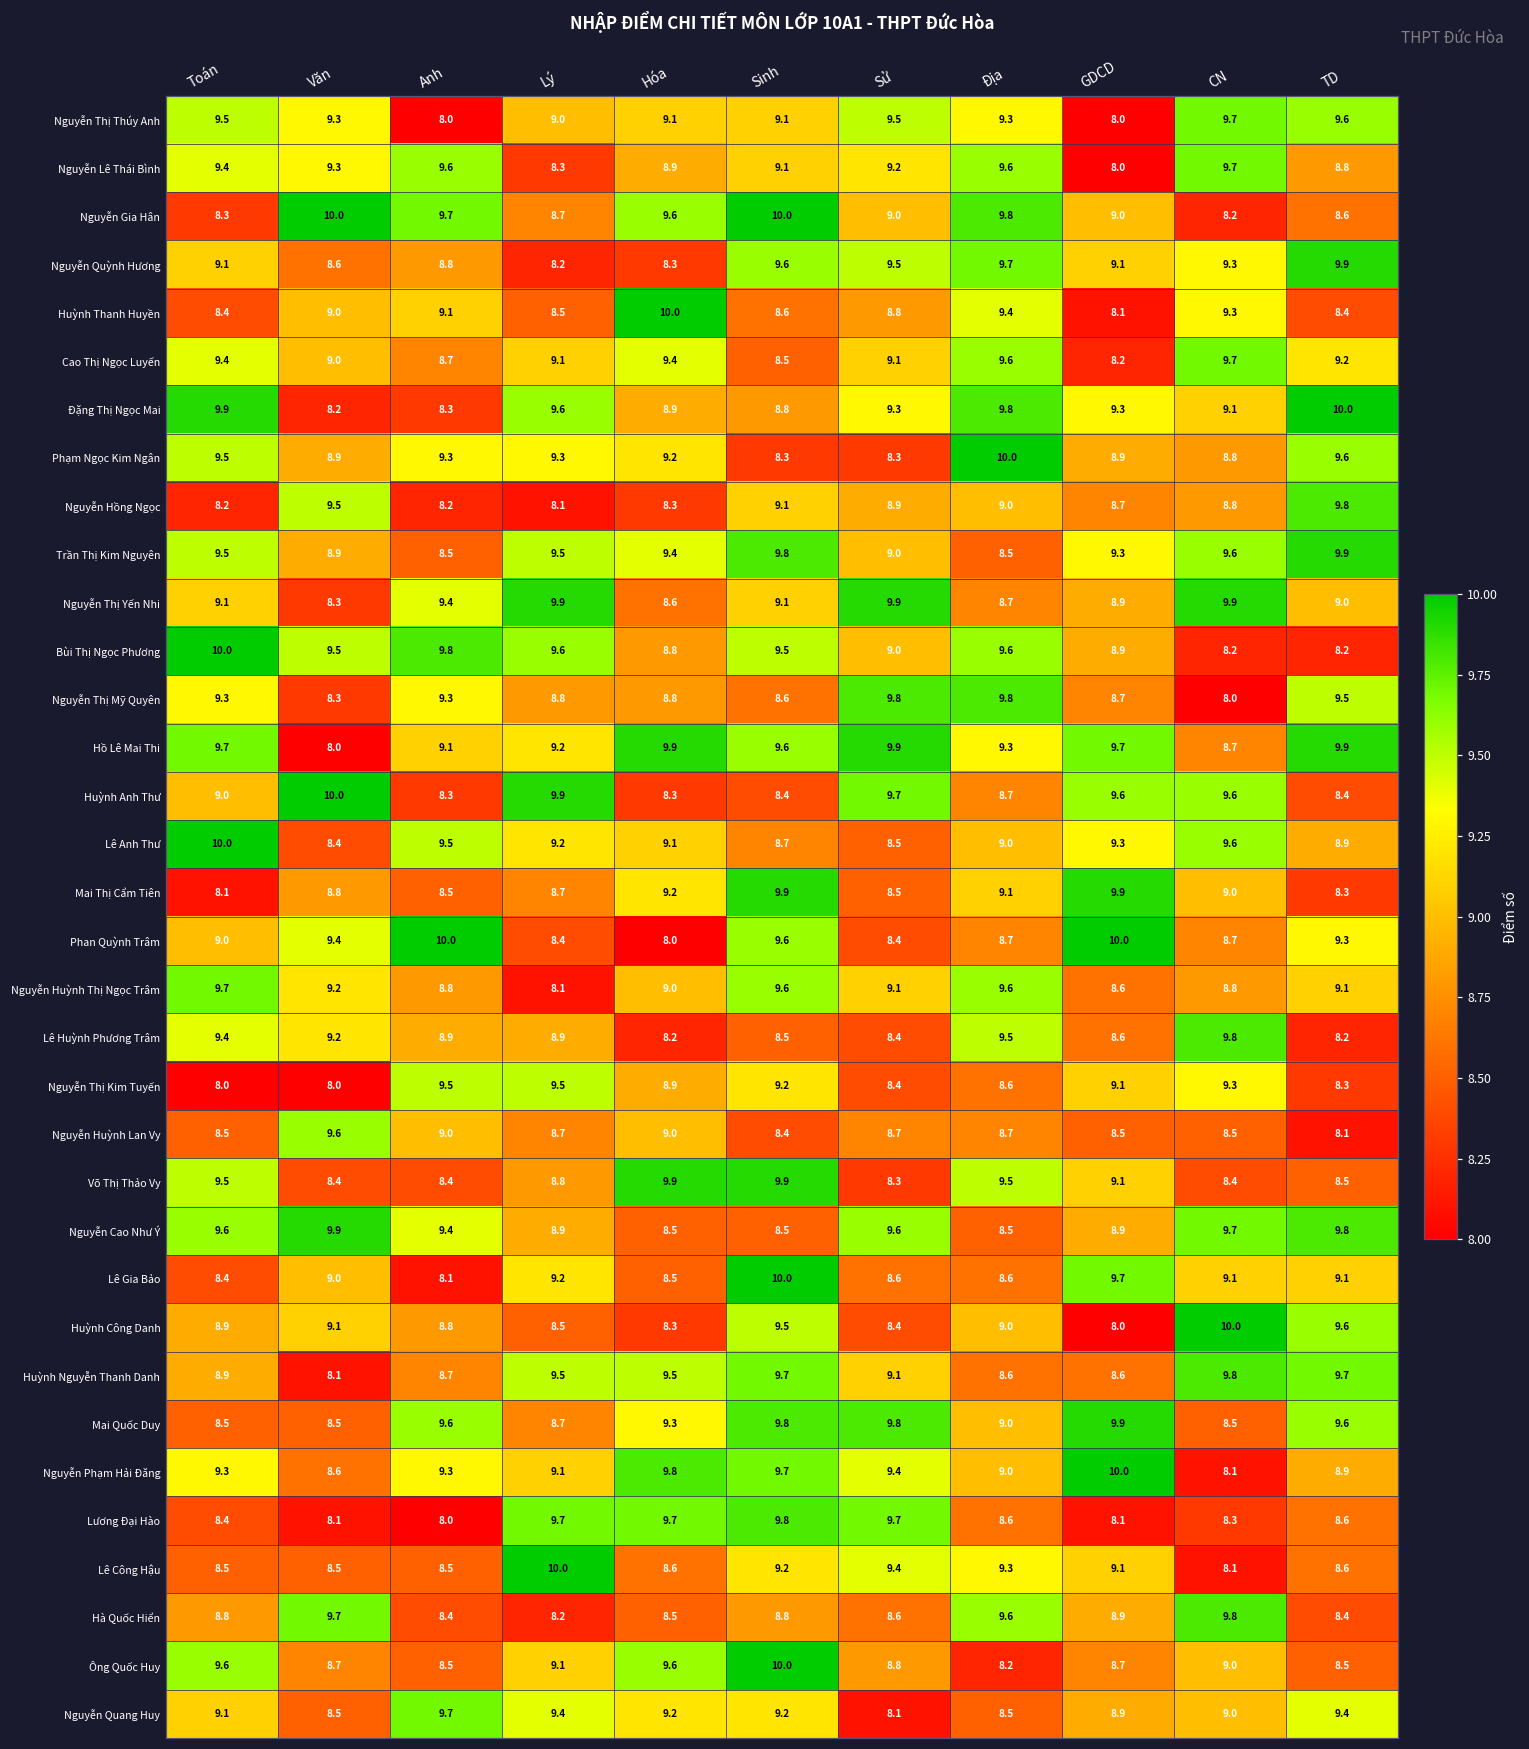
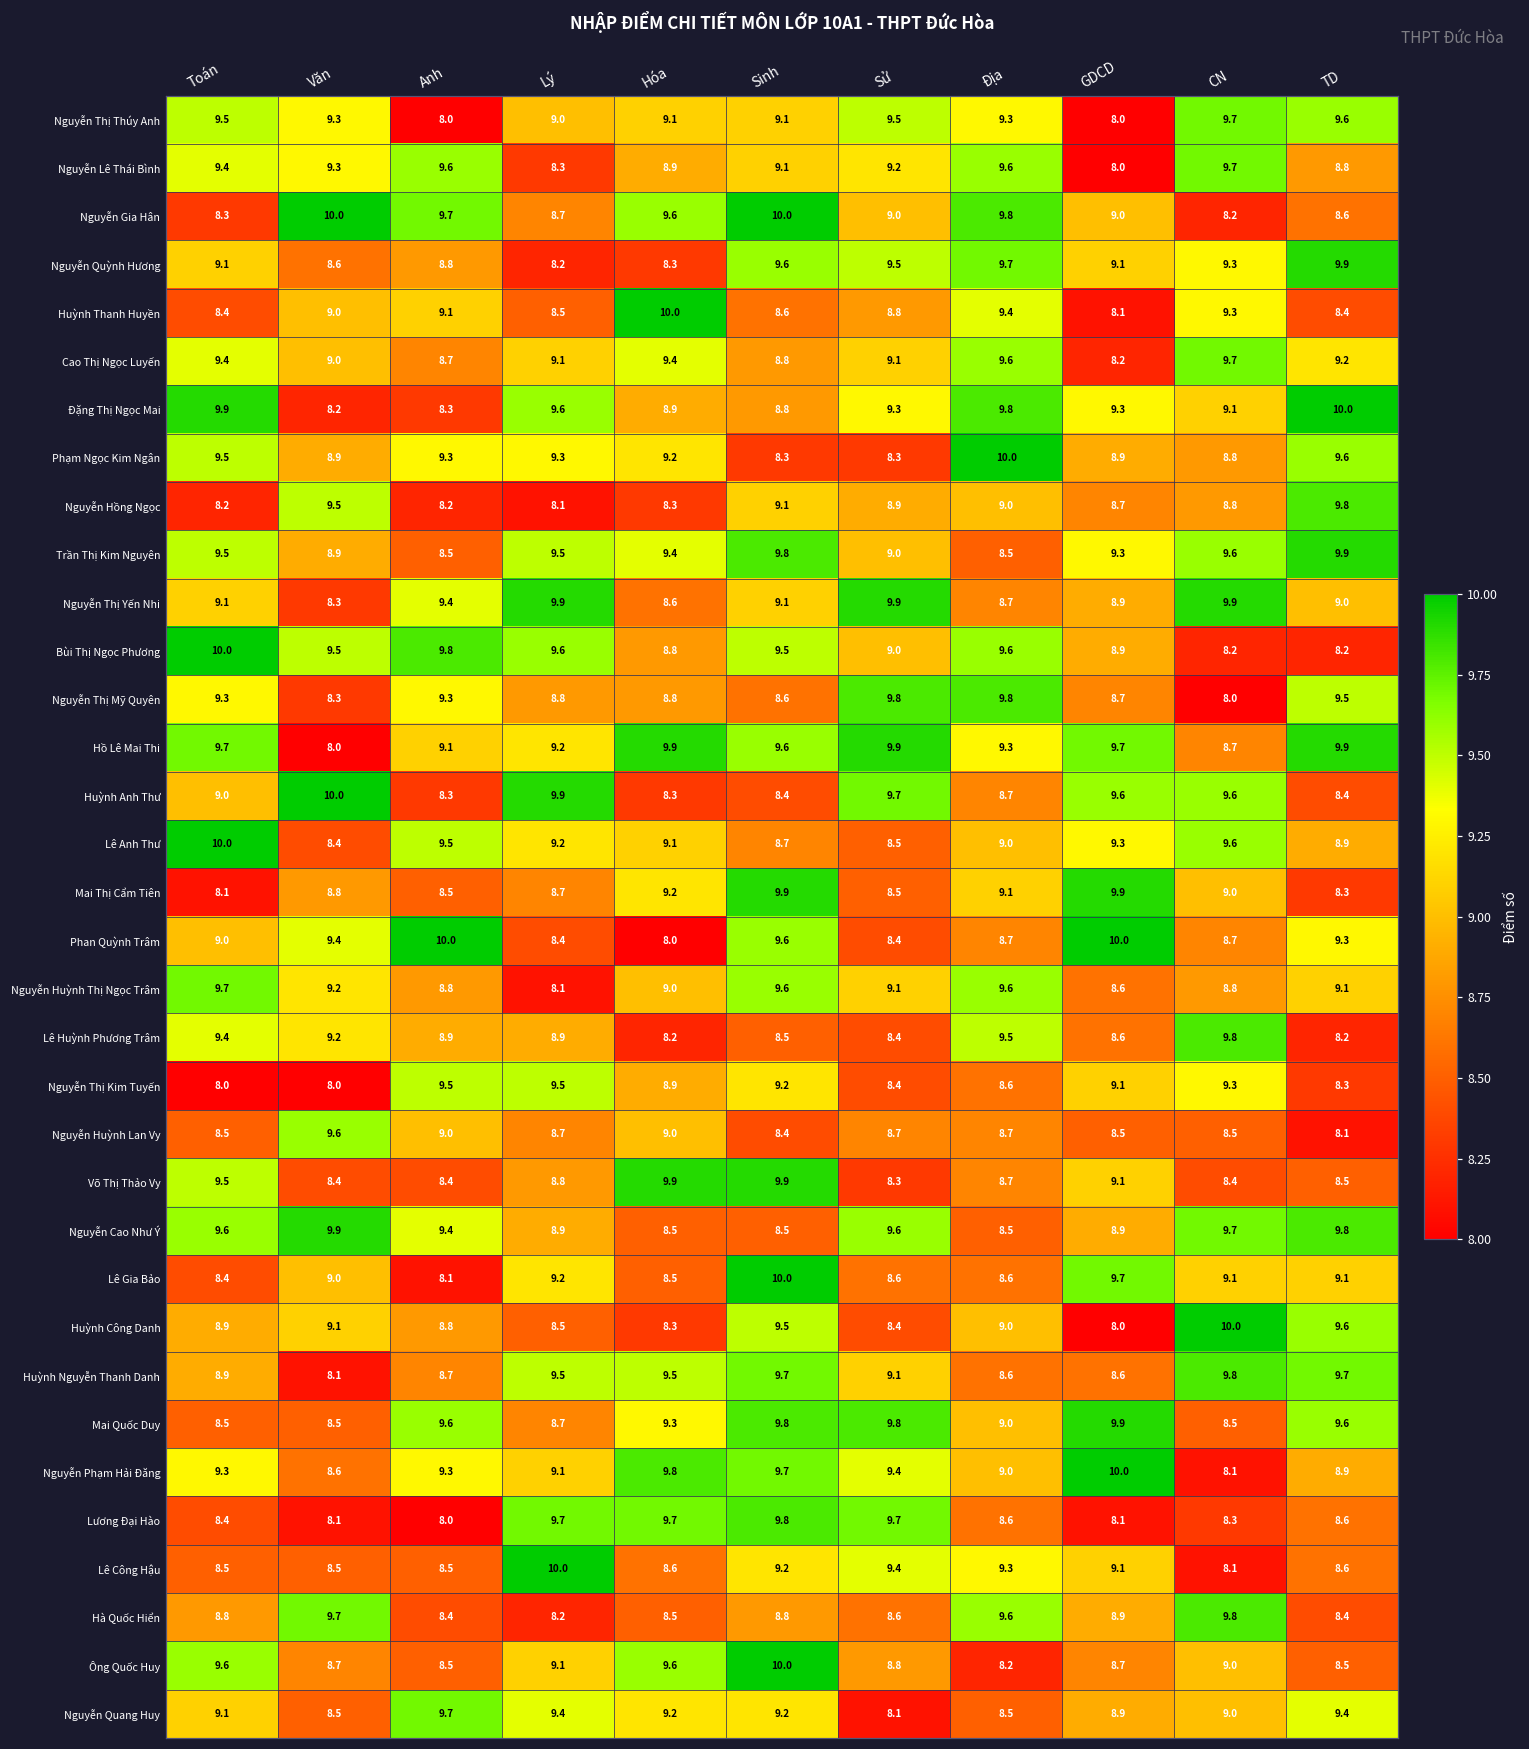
Cao Thị Ngọc Luyến, Sinh: 8.5 -> 8.8
Võ Thị Thảo Vy, Địa: 9.5 -> 8.7
